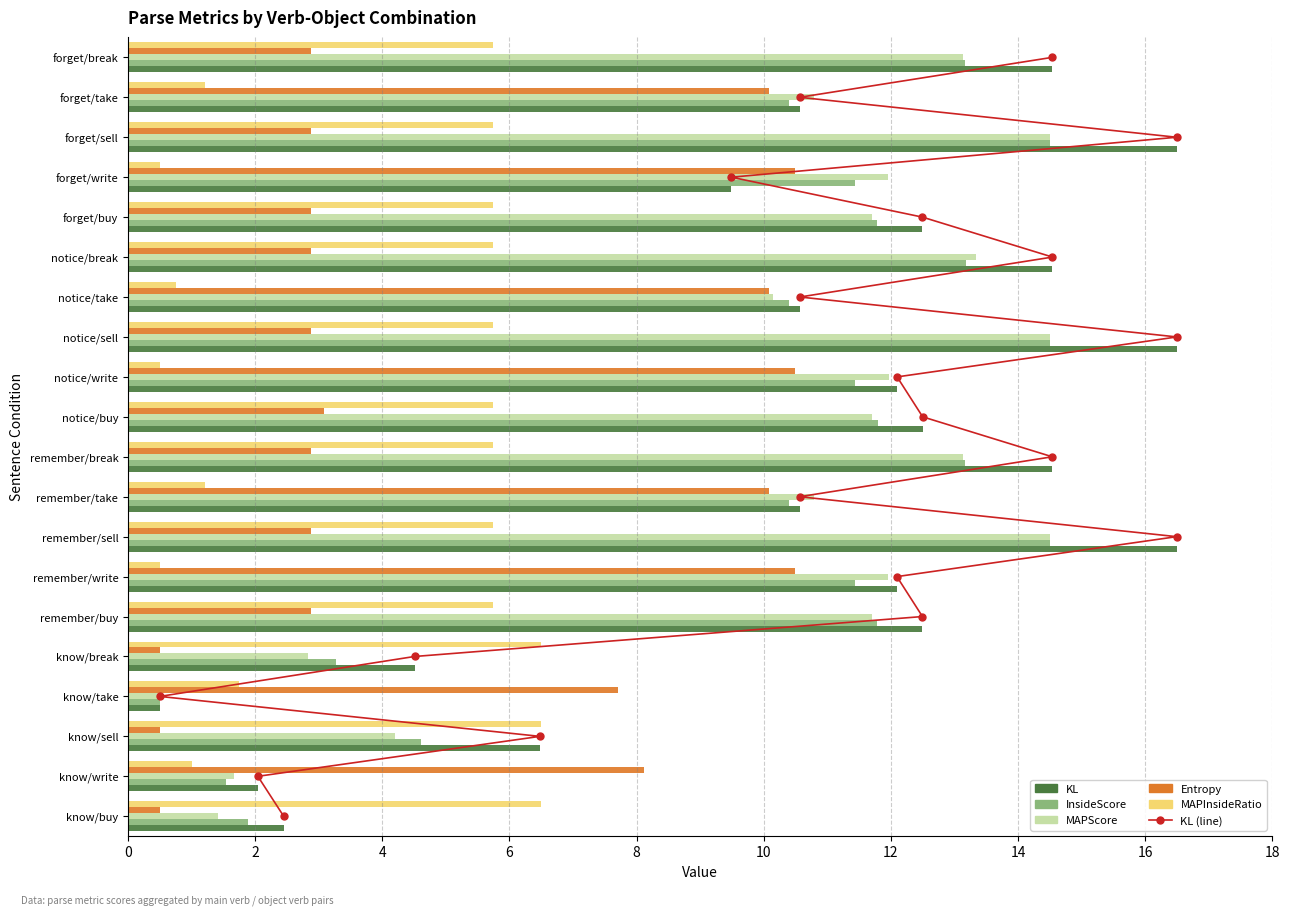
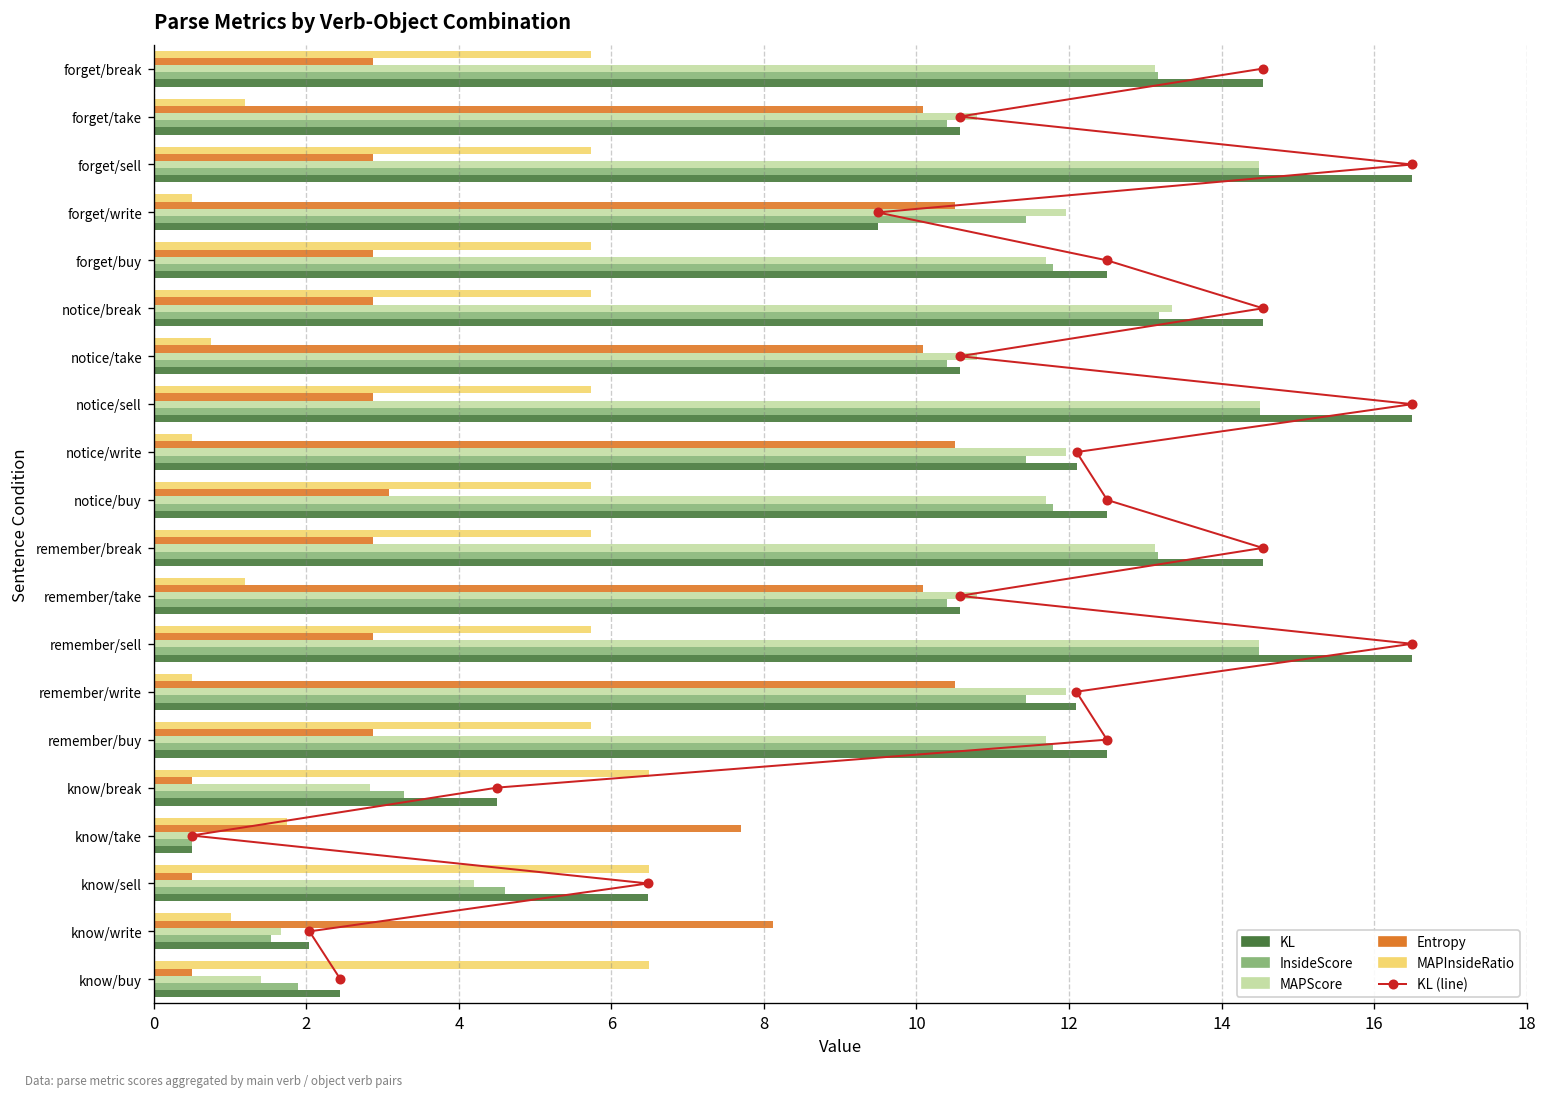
MAPScore, notice/take: 10.1 -> 10.8
